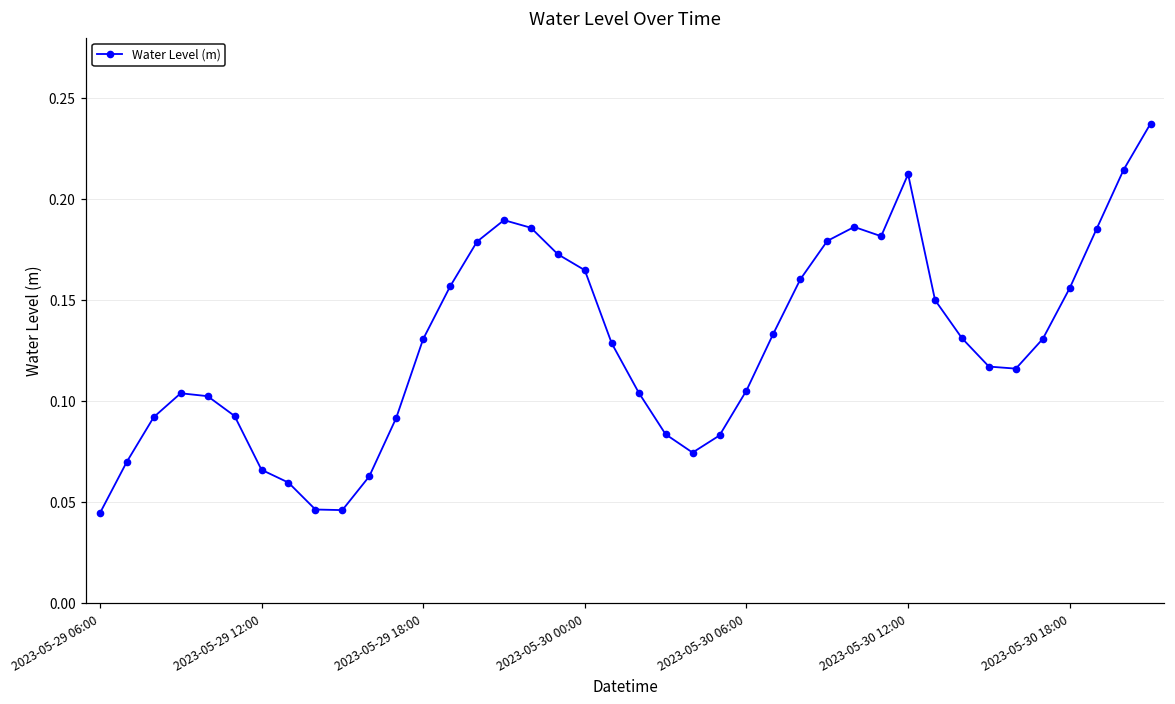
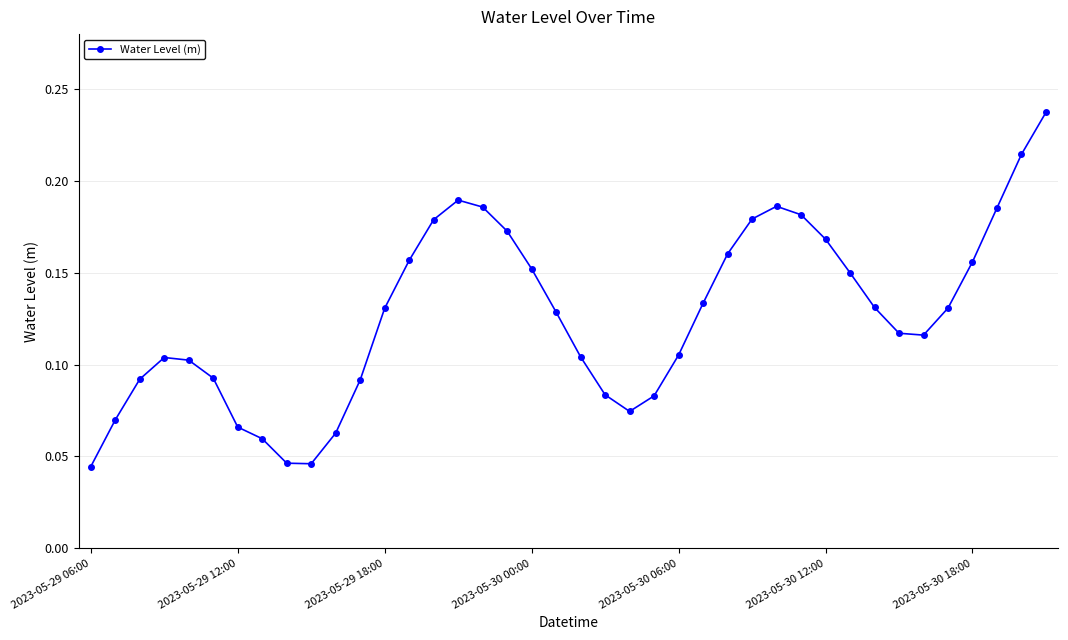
2023-05-30 00:00: 0.165 -> 0.152
2023-05-30 12:00: 0.212 -> 0.168
